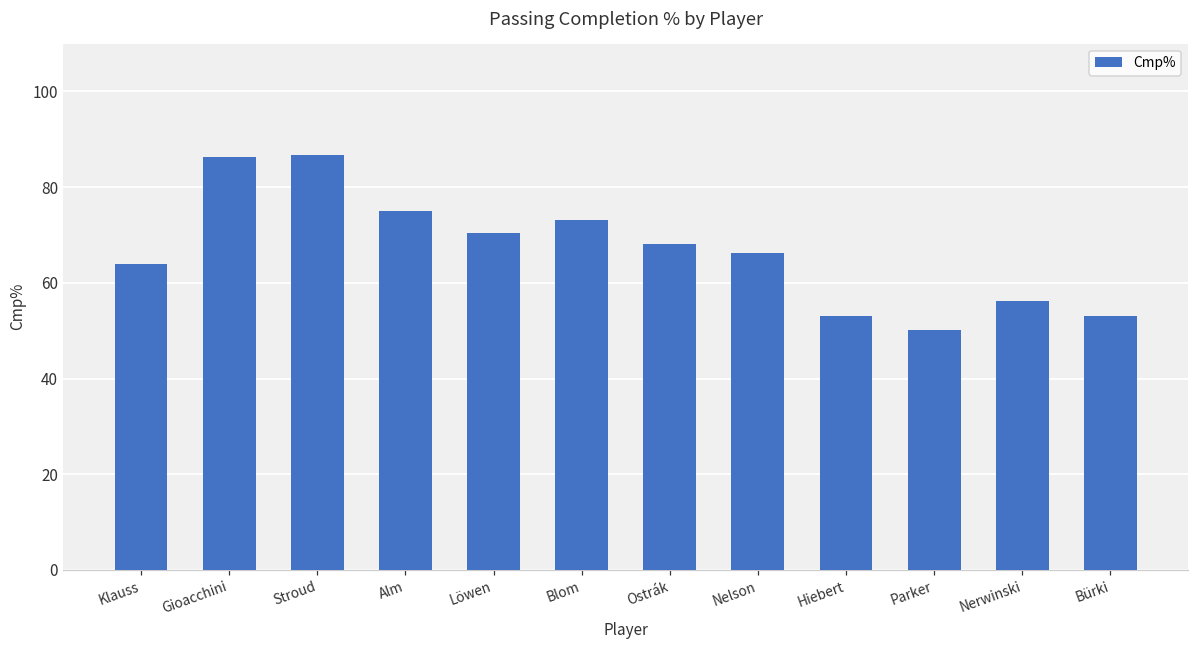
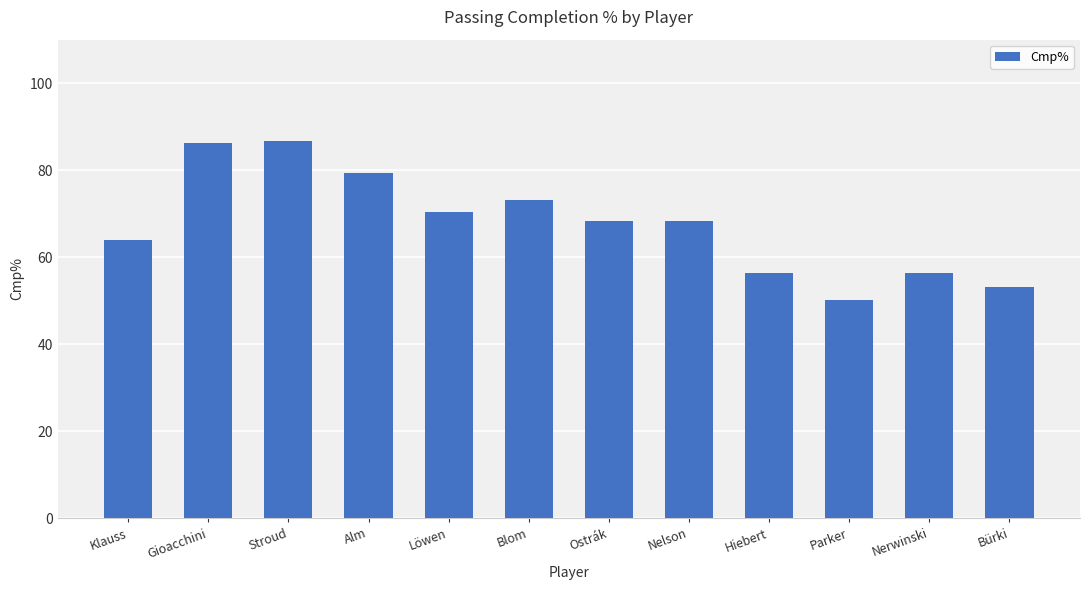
Alm: 75 -> 79
Nelson: 66 -> 68
Hiebert: 53 -> 56
